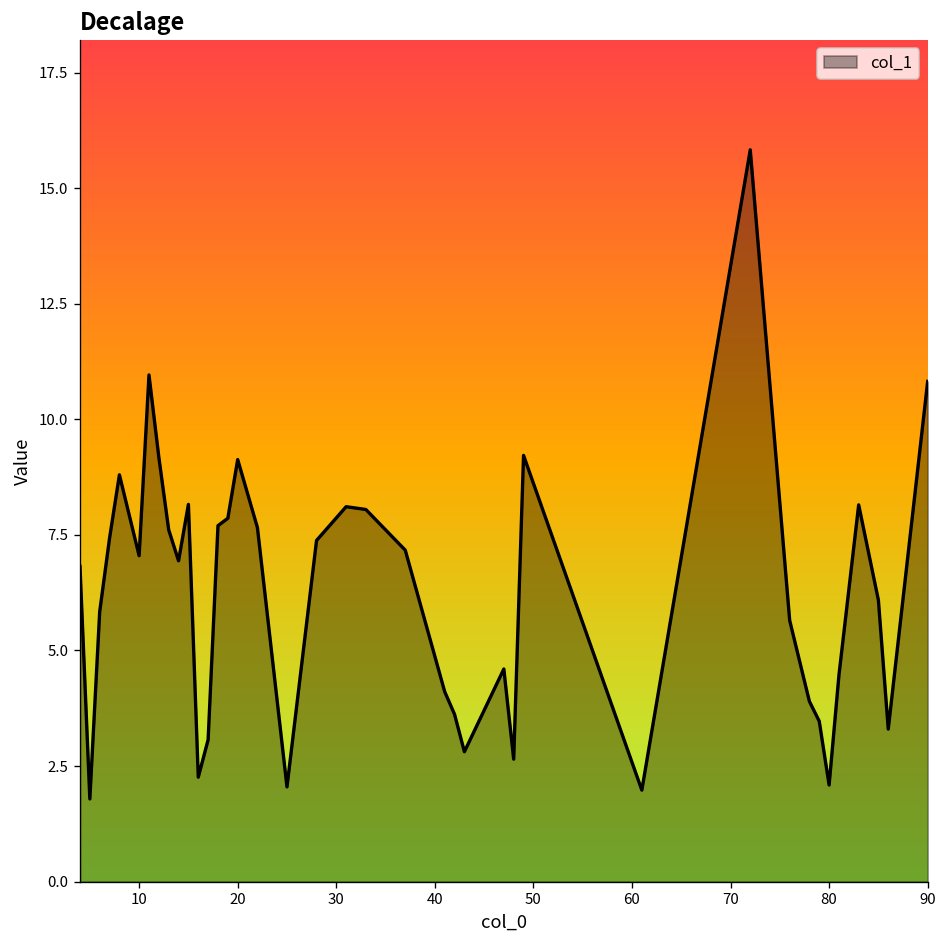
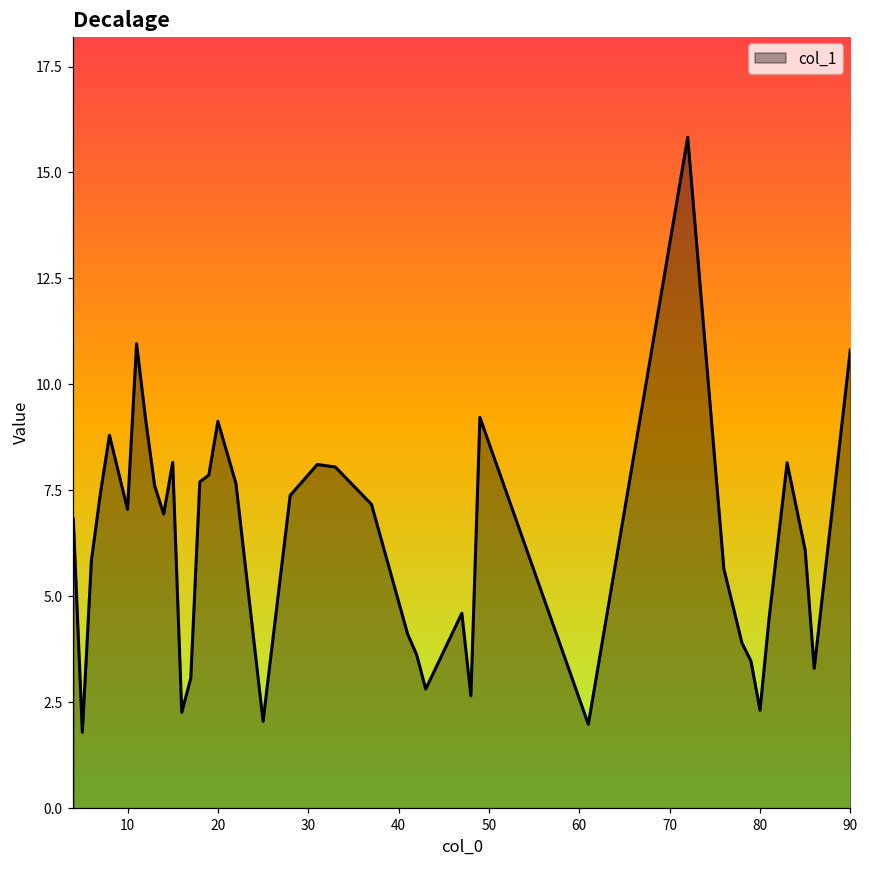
80: 2.1 -> 2.3
